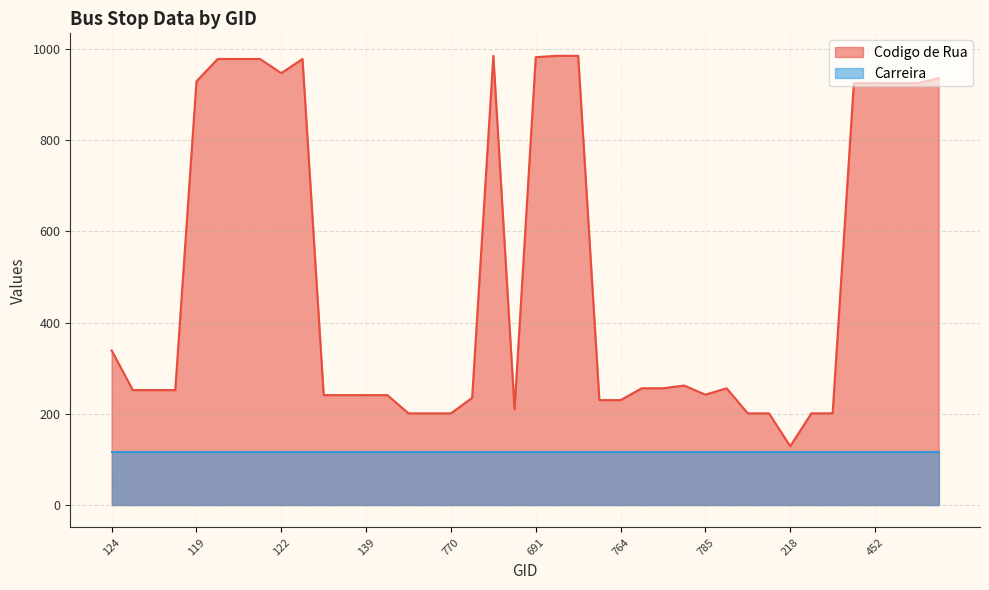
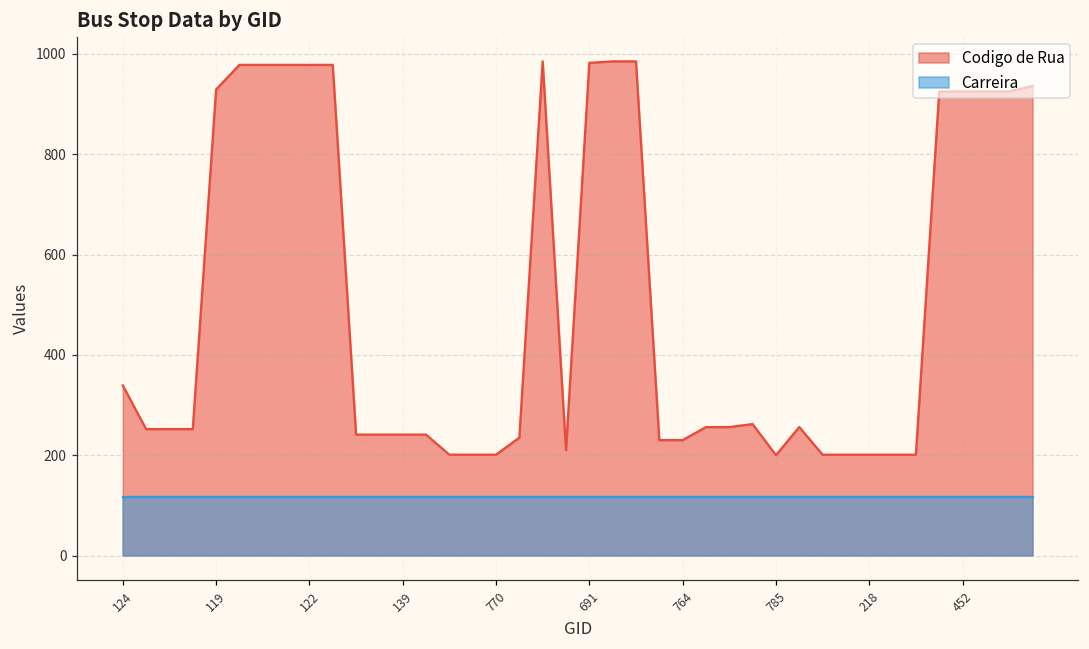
Codigo de Rua, 122: 950 -> 980
Codigo de Rua, 785: 240 -> 200
Codigo de Rua, 218: 130 -> 200
